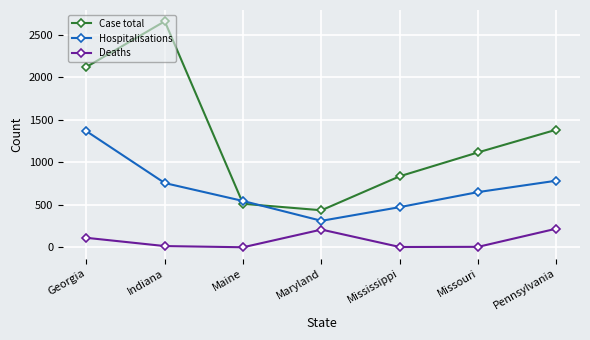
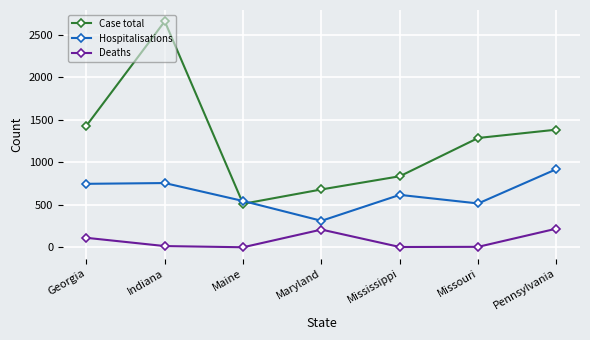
Case total, Georgia: 2100 -> 1400
Hospitalisations, Georgia: 1400 -> 700
Case total, Maryland: 400 -> 700
Hospitalisations, Mississippi: 500 -> 600
Case total, Missouri: 1100 -> 1300
Hospitalisations, Missouri: 600 -> 500
Hospitalisations, Pennsylvania: 800 -> 900
